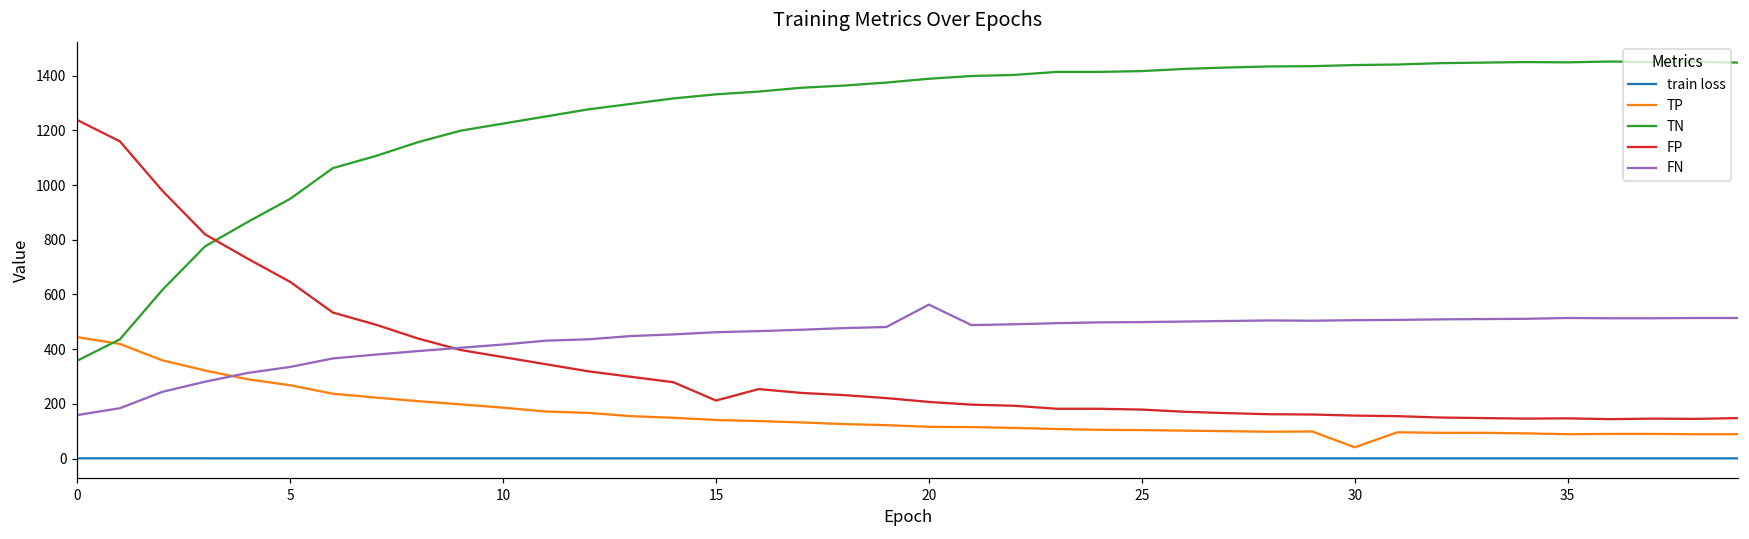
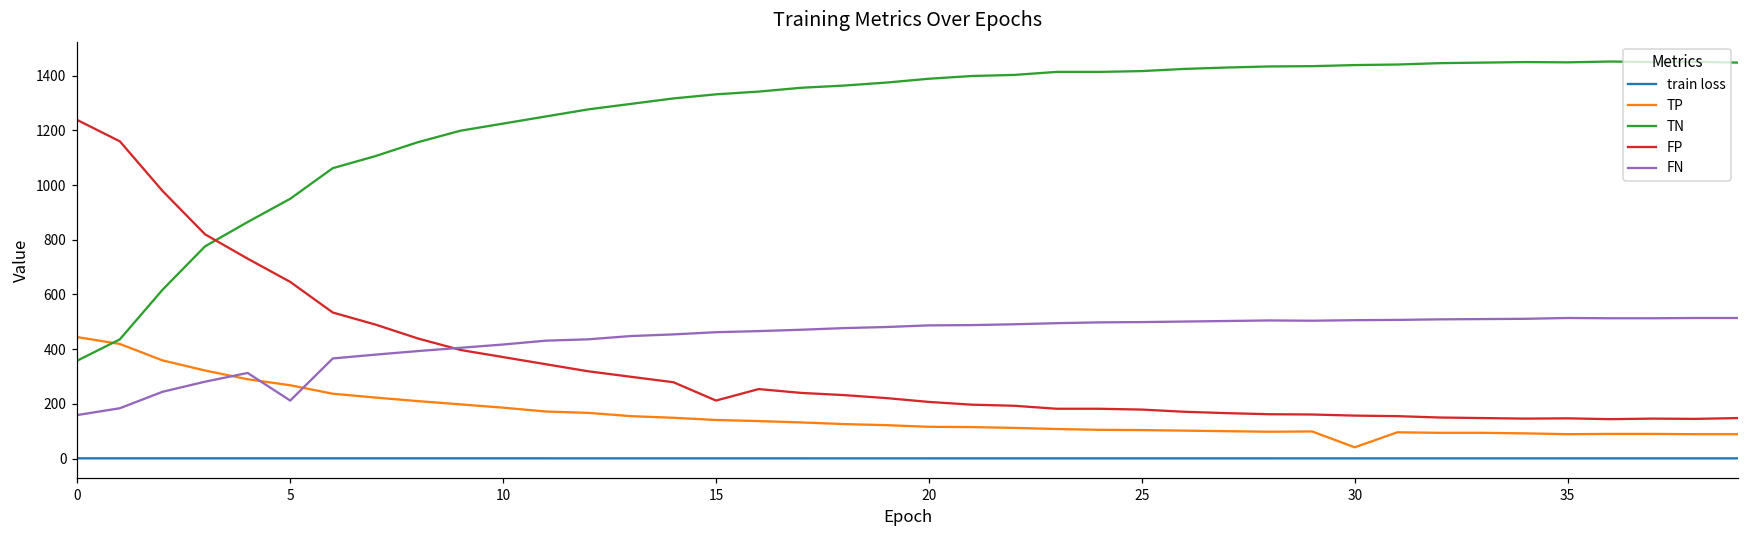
FN, 5: 340 -> 210
FN, 20: 560 -> 490
